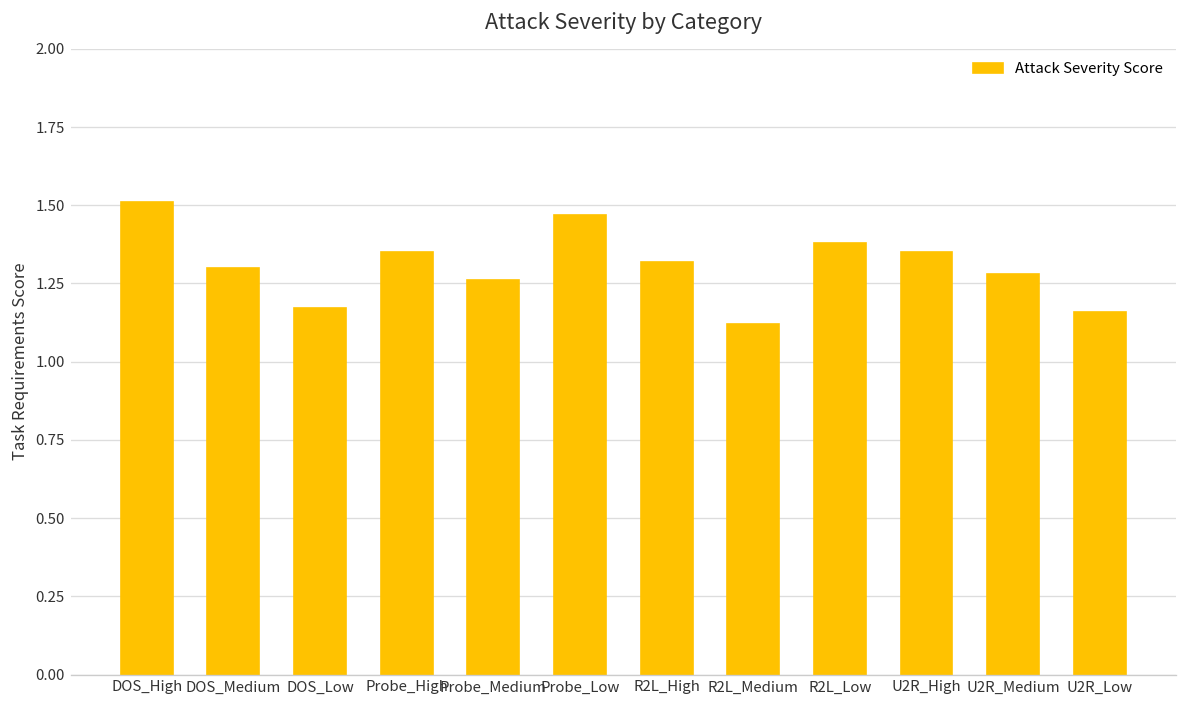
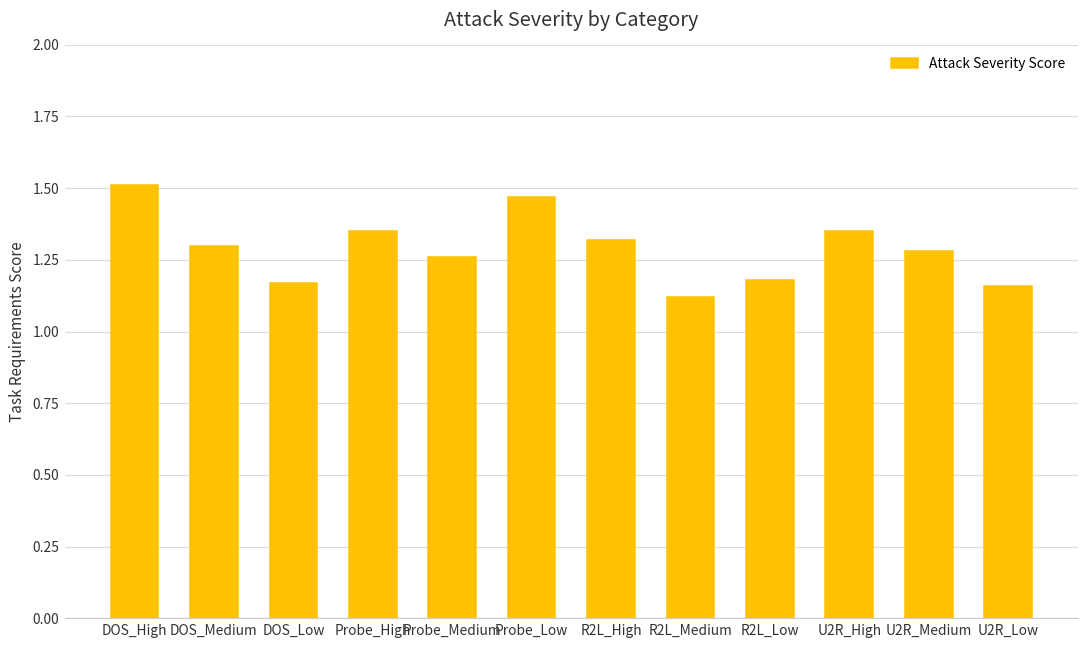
R2L_Low: 1.38 -> 1.18
